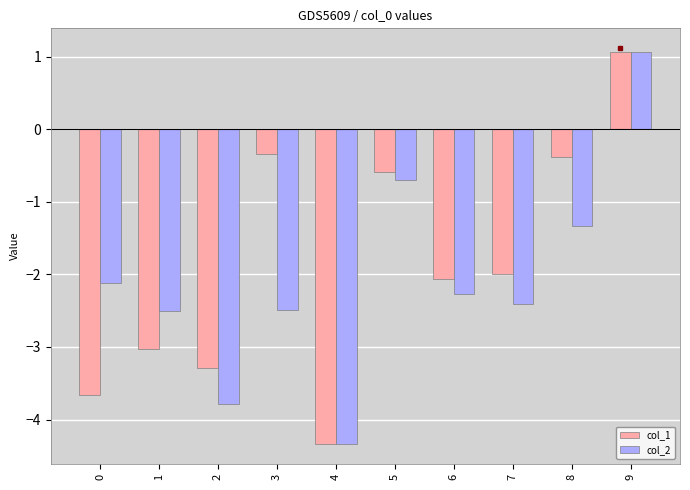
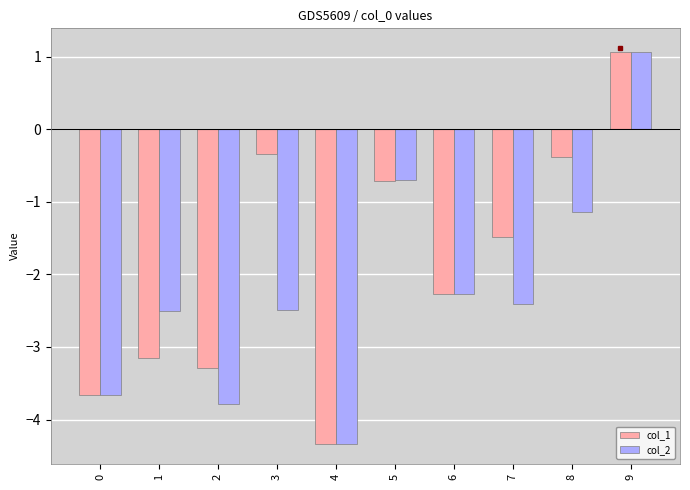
col_2, 0: -2.1 -> -3.7
col_1, 1: -3.0 -> -3.2
col_1, 5: -0.6 -> -0.7
col_1, 6: -2.1 -> -2.3
col_1, 7: -2.0 -> -1.5
col_2, 8: -1.3 -> -1.1
